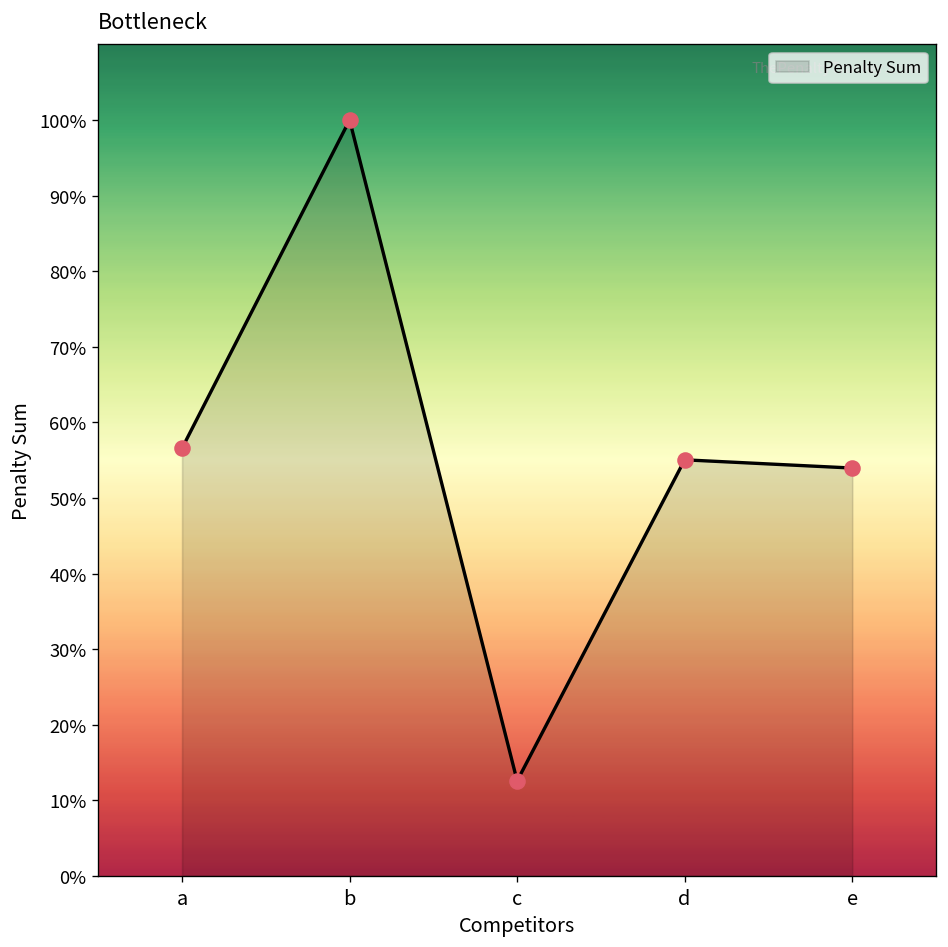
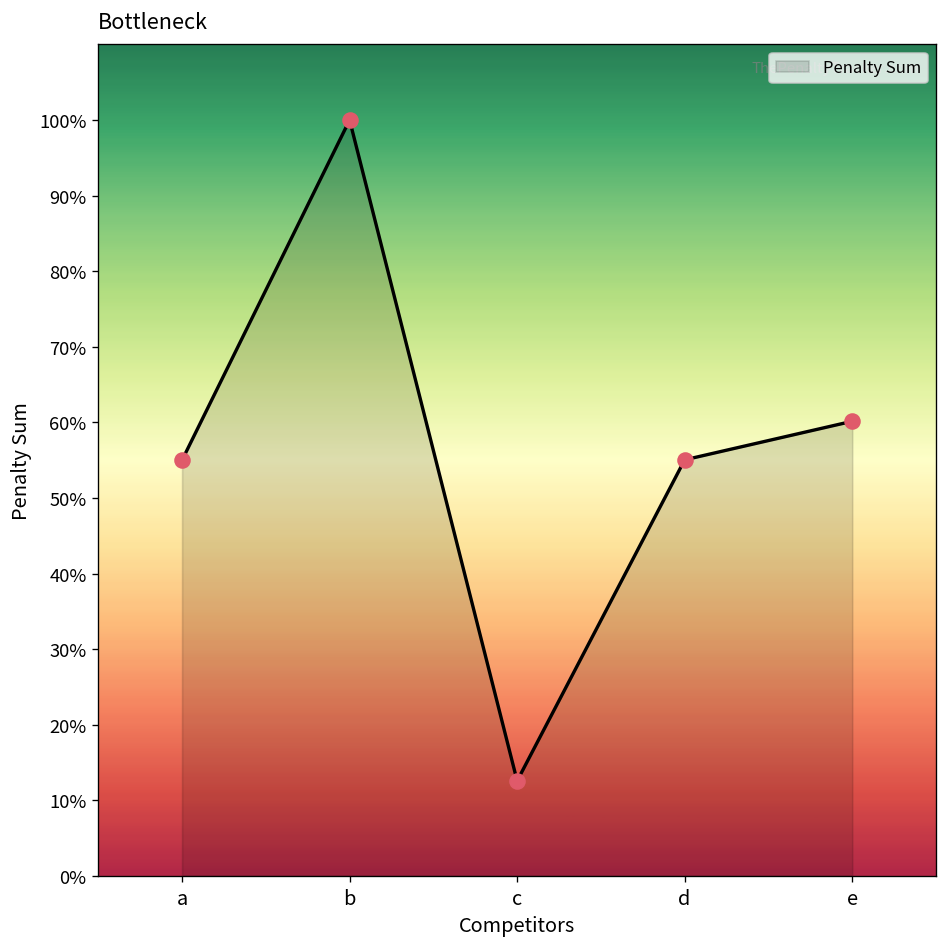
a: 57% -> 55%
e: 54% -> 60%
